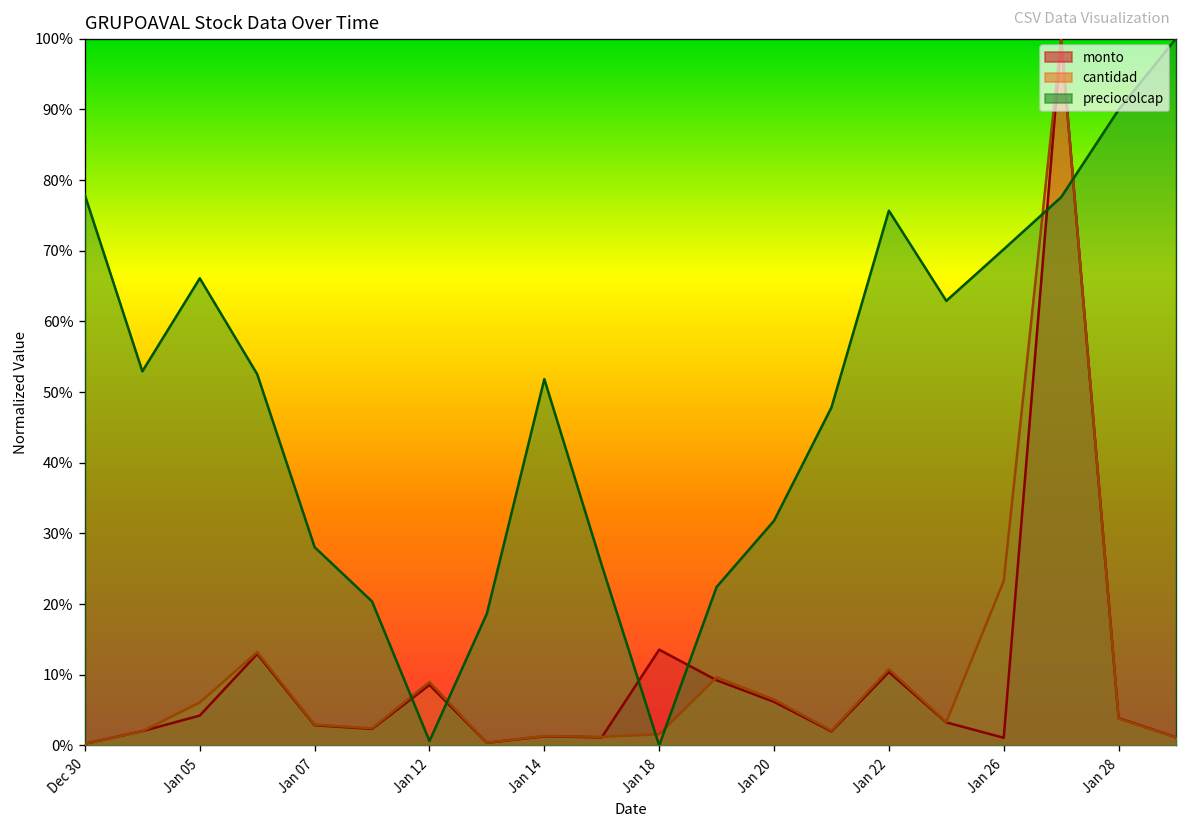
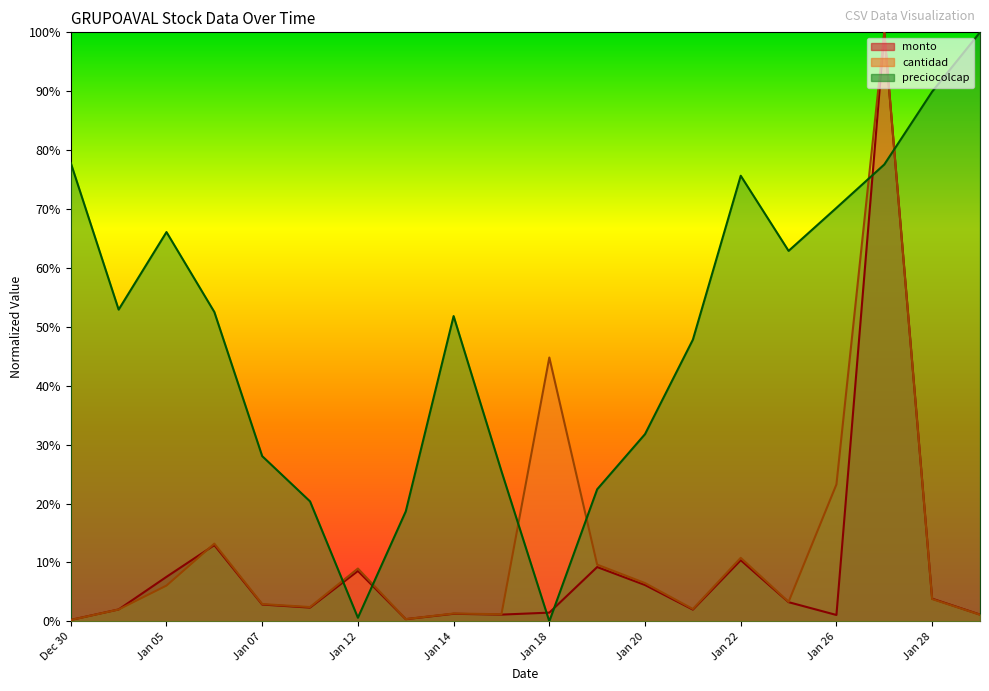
monto, Jan 05: 4% -> 8%
monto, Jan 18: 14% -> 1%
cantidad, Jan 18: 2% -> 45%
